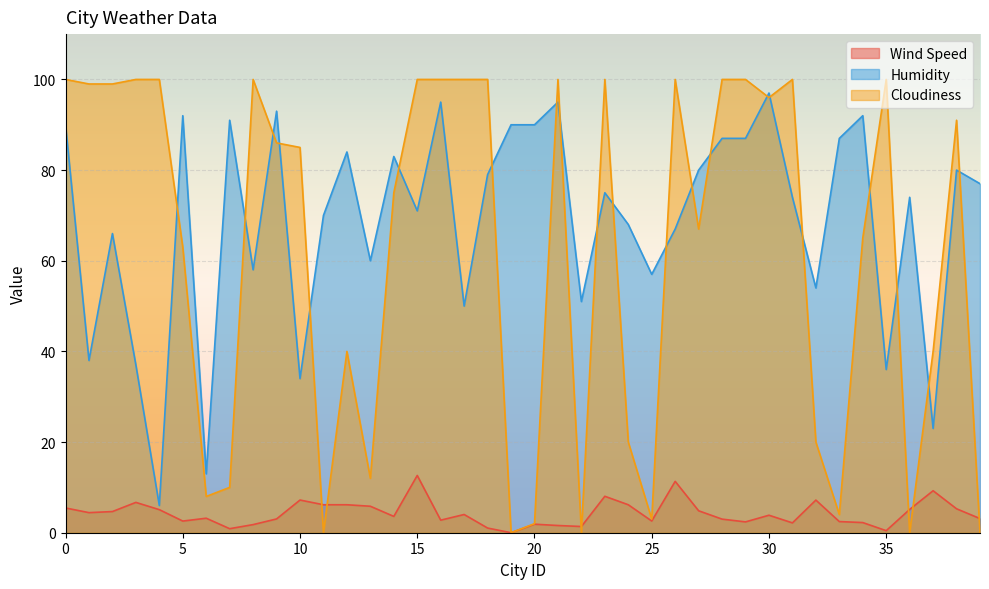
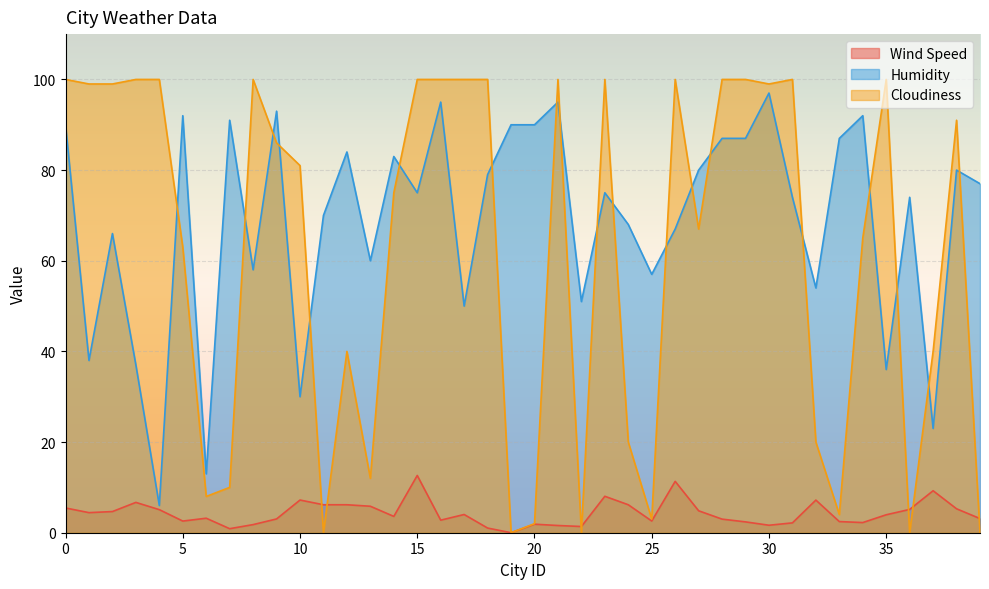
Humidity, 10: 34 -> 30
Cloudiness, 10: 85 -> 81
Humidity, 15: 71 -> 75
Wind Speed, 30: 4 -> 2
Cloudiness, 30: 96 -> 99
Wind Speed, 35: 0 -> 4
